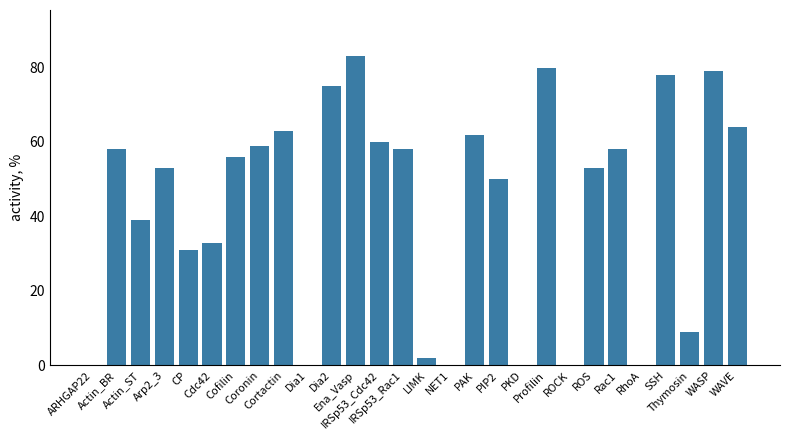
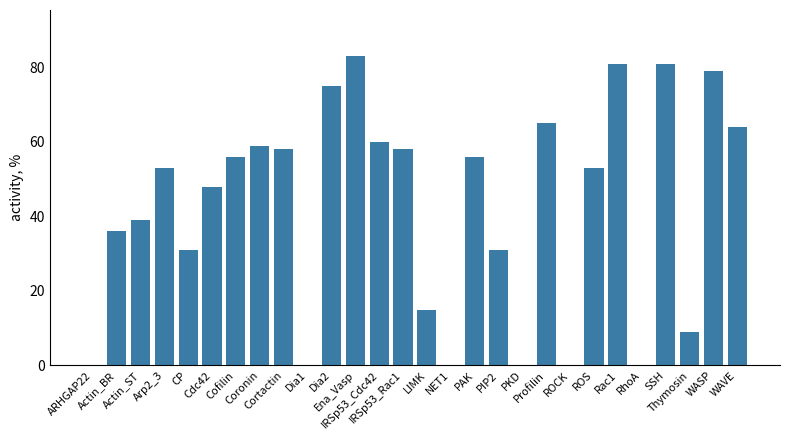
Actin_BR: 58 -> 36
Cdc42: 33 -> 48
Cortactin: 63 -> 58
LIMK: 2 -> 15
PAK: 62 -> 56
PIP2: 50 -> 31
Profilin: 80 -> 65
Rac1: 58 -> 81
SSH: 78 -> 81
